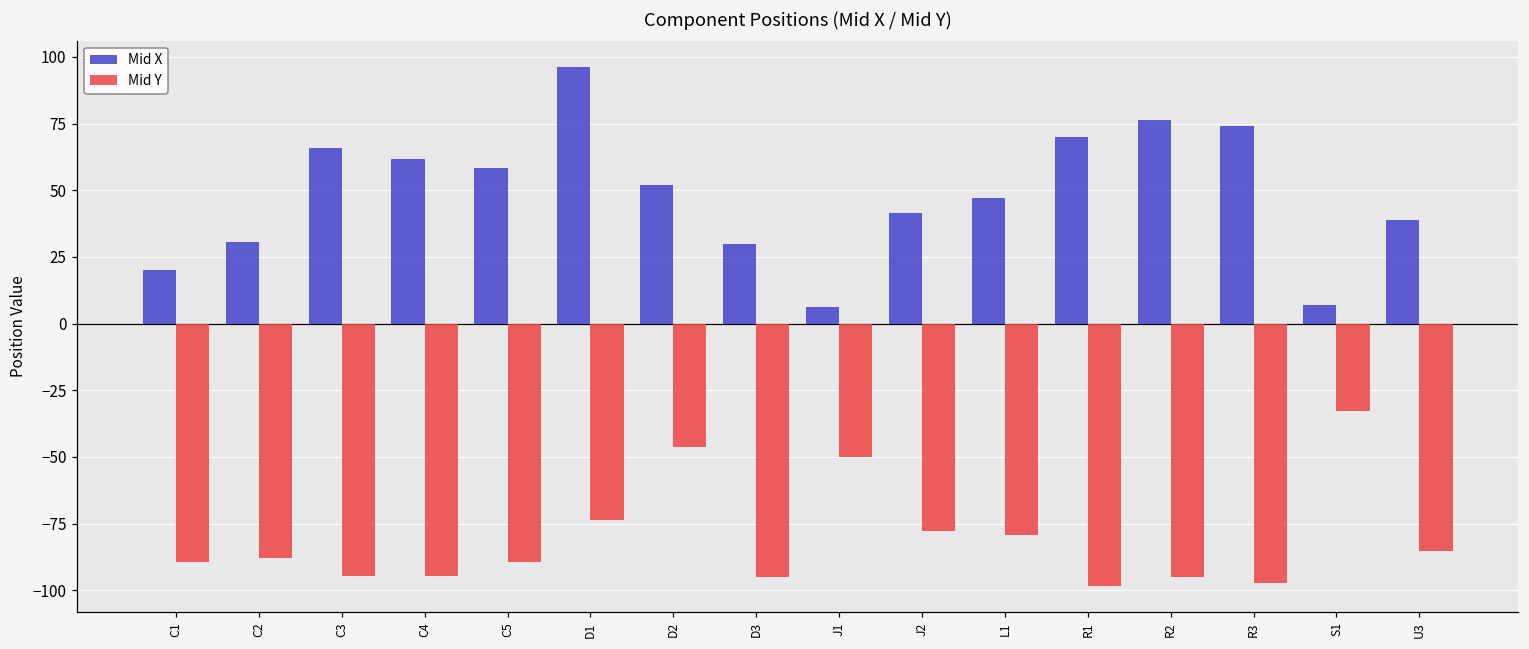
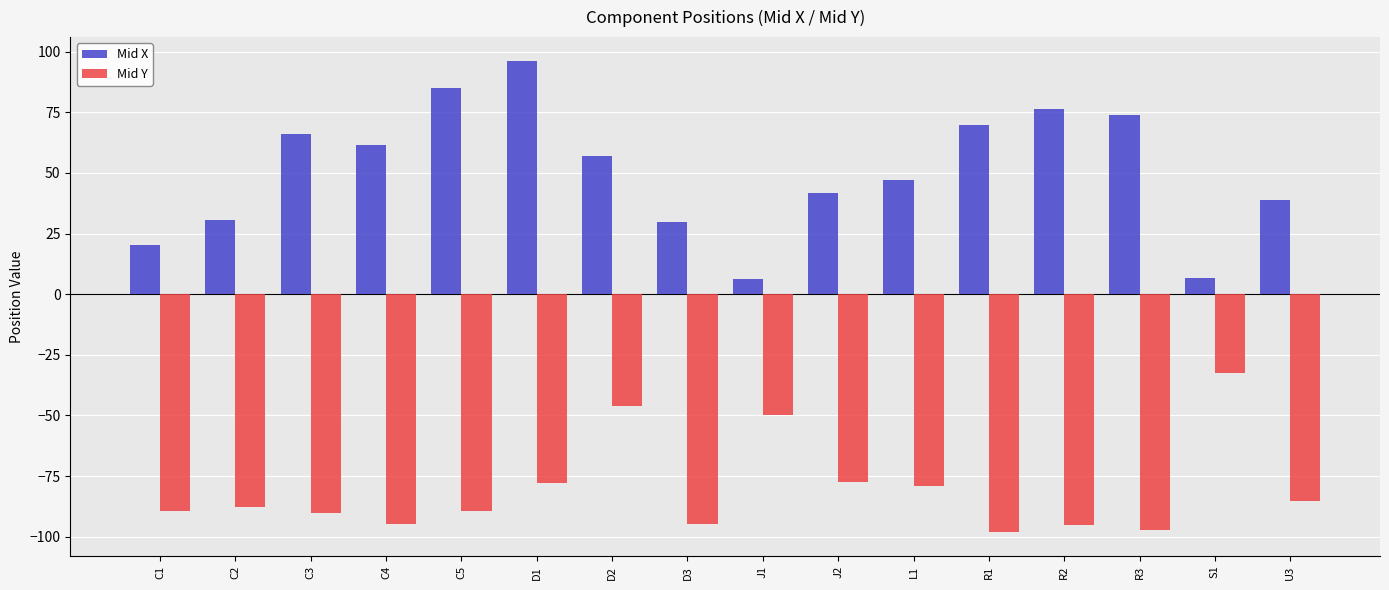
Mid Y, C3: -95 -> -90
Mid X, C5: 59 -> 85
Mid Y, D1: -74 -> -78
Mid X, D2: 52 -> 57
